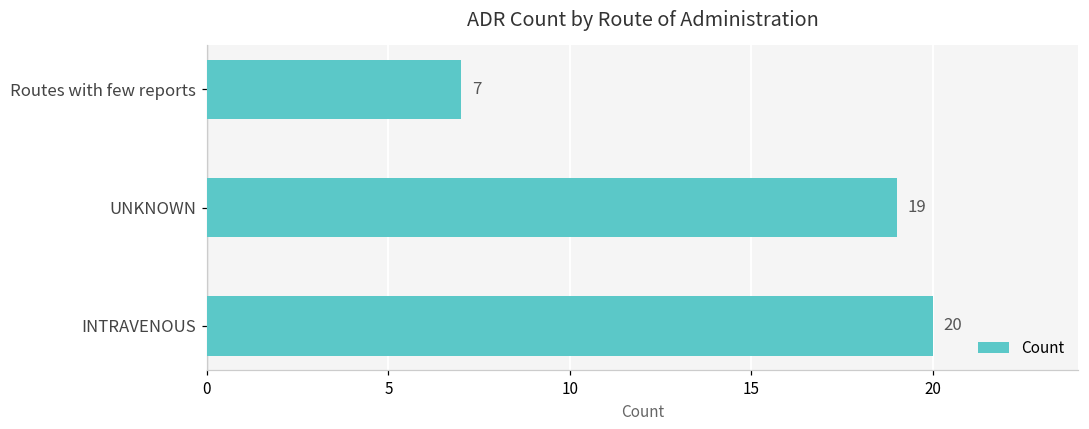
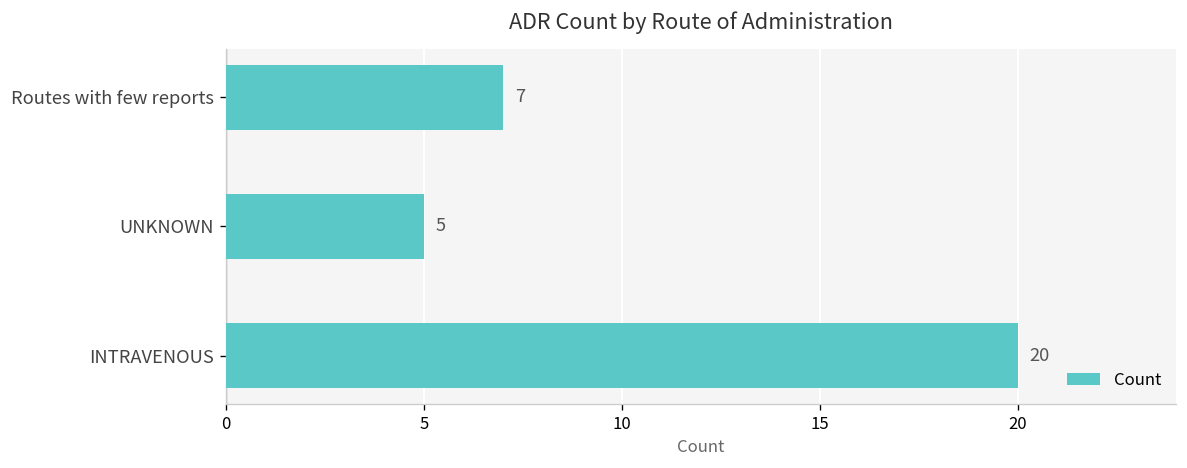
UNKNOWN: 19 -> 5
